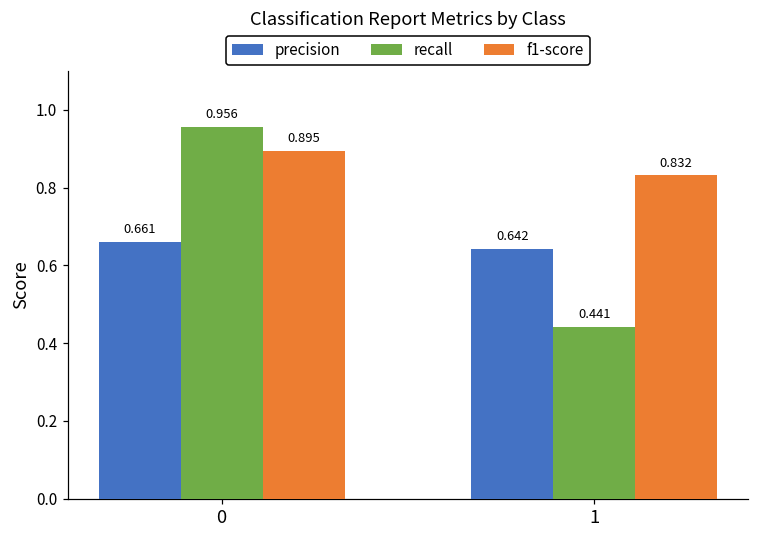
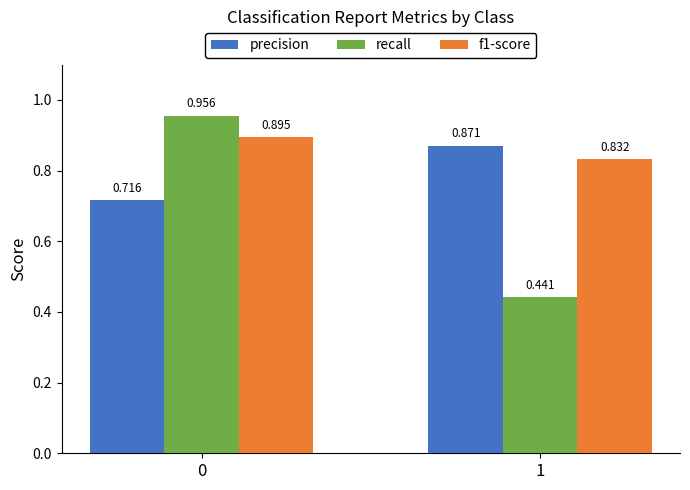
precision, 0: 0.661 -> 0.716
precision, 1: 0.642 -> 0.871
